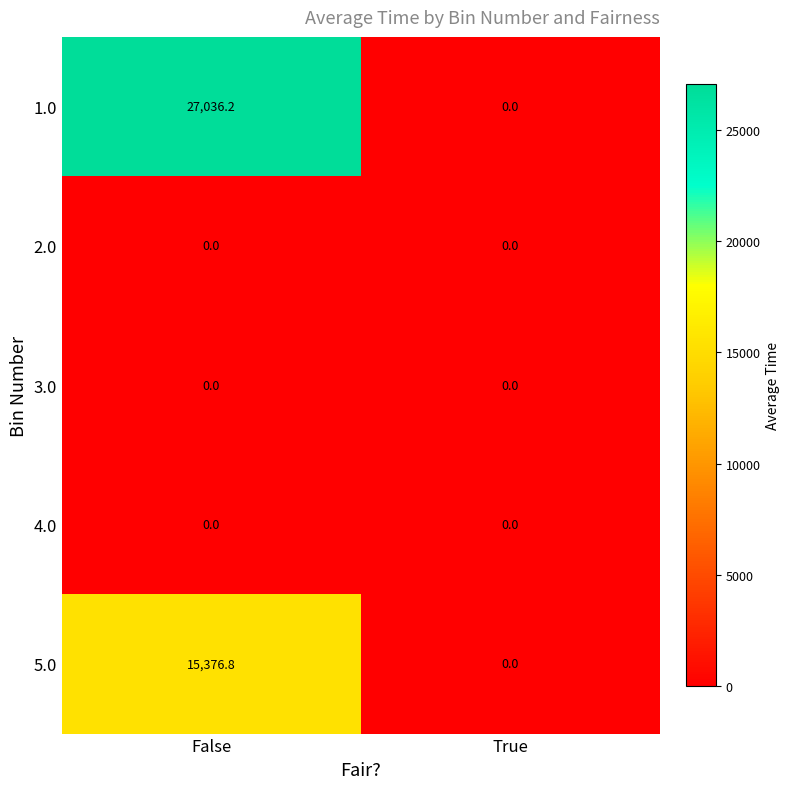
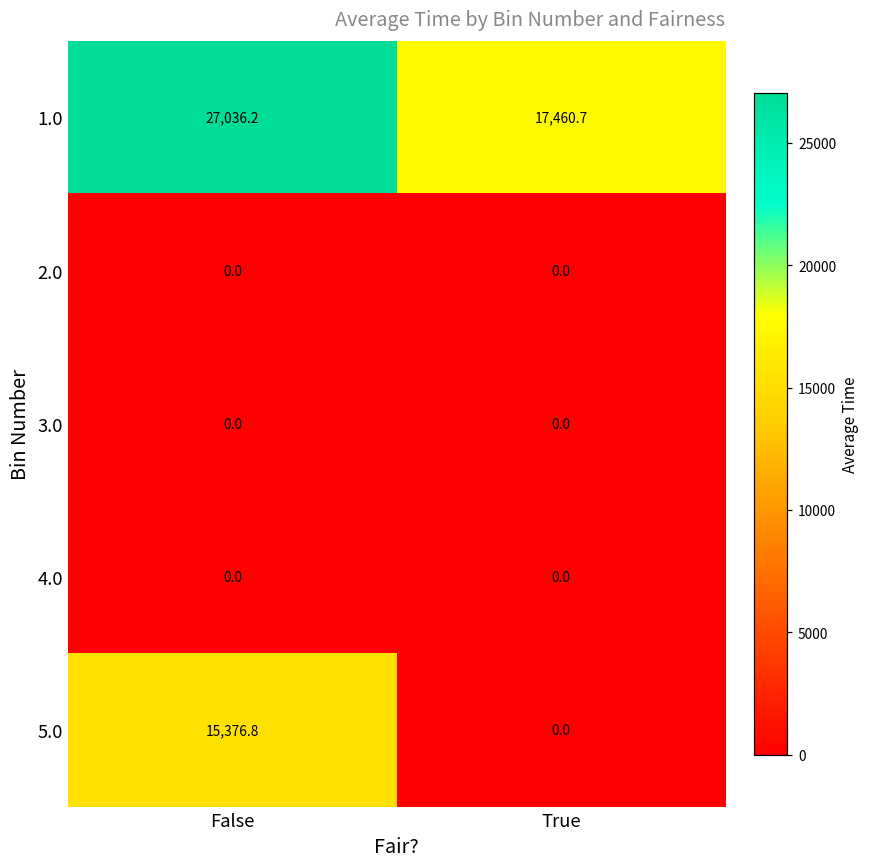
1.0, True: 0.0 -> 17,460.7
